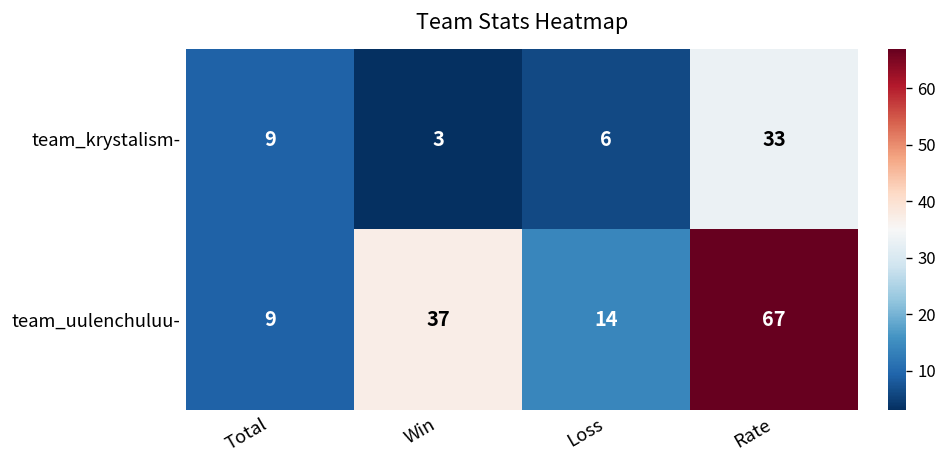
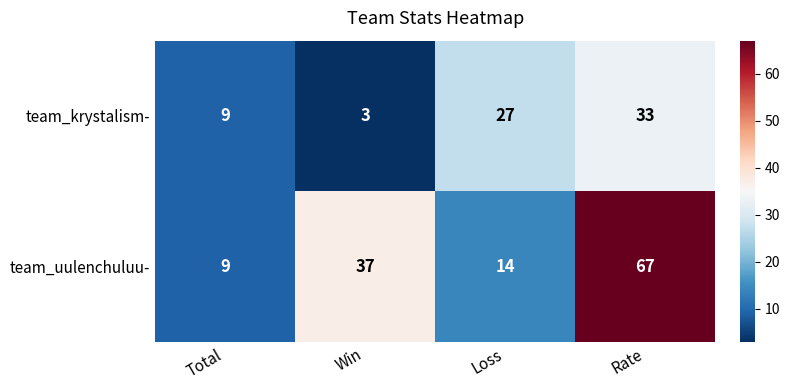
team_krystalism-, Loss: 6 -> 27
